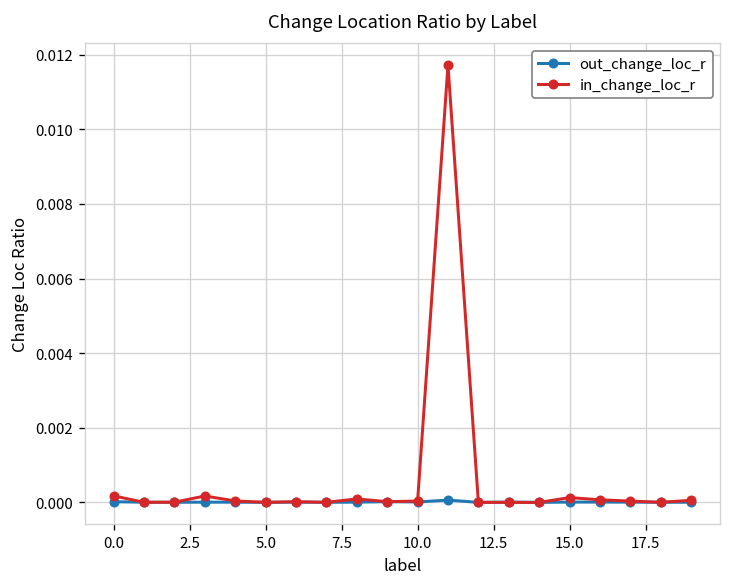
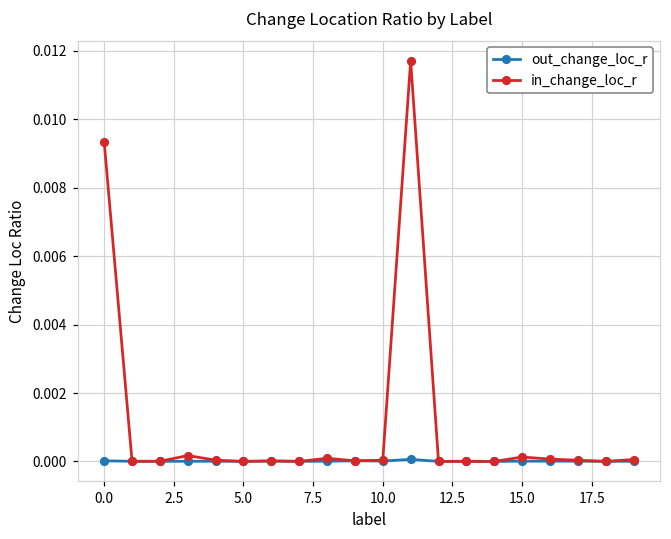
in_change_loc_r, 0.0: 0.0002 -> 0.0093
